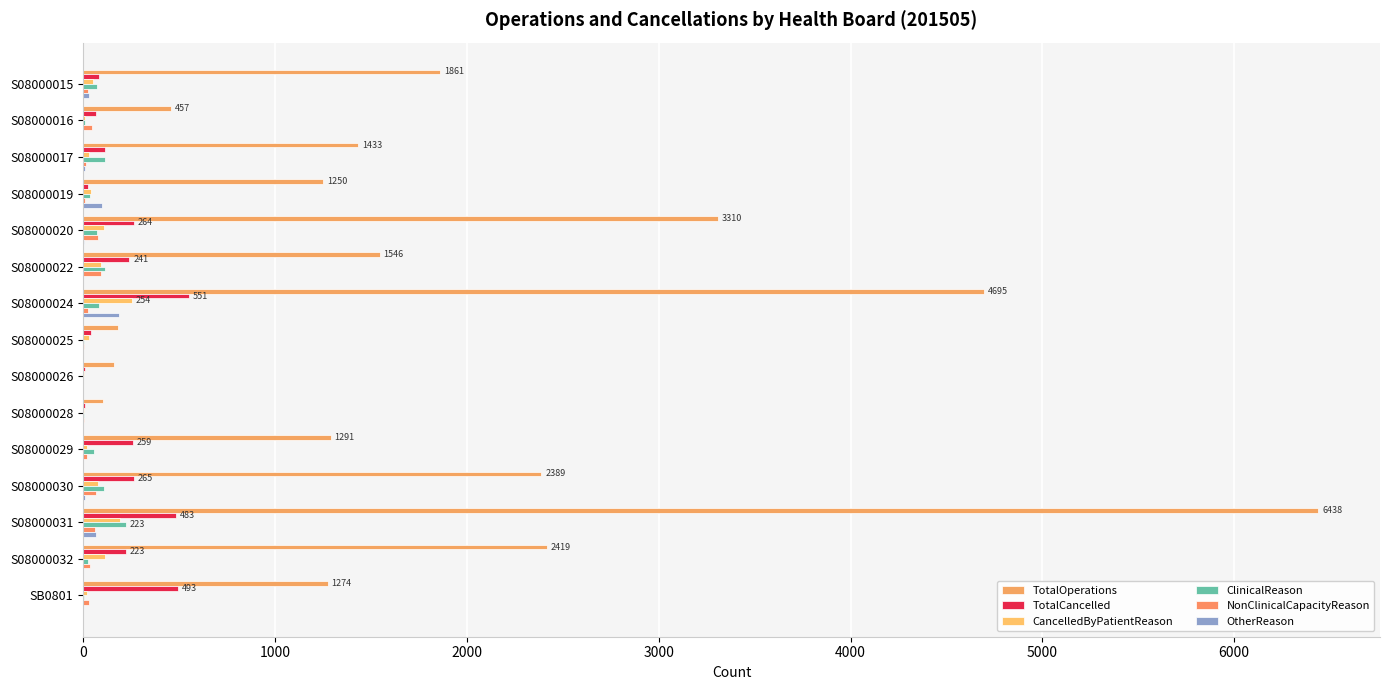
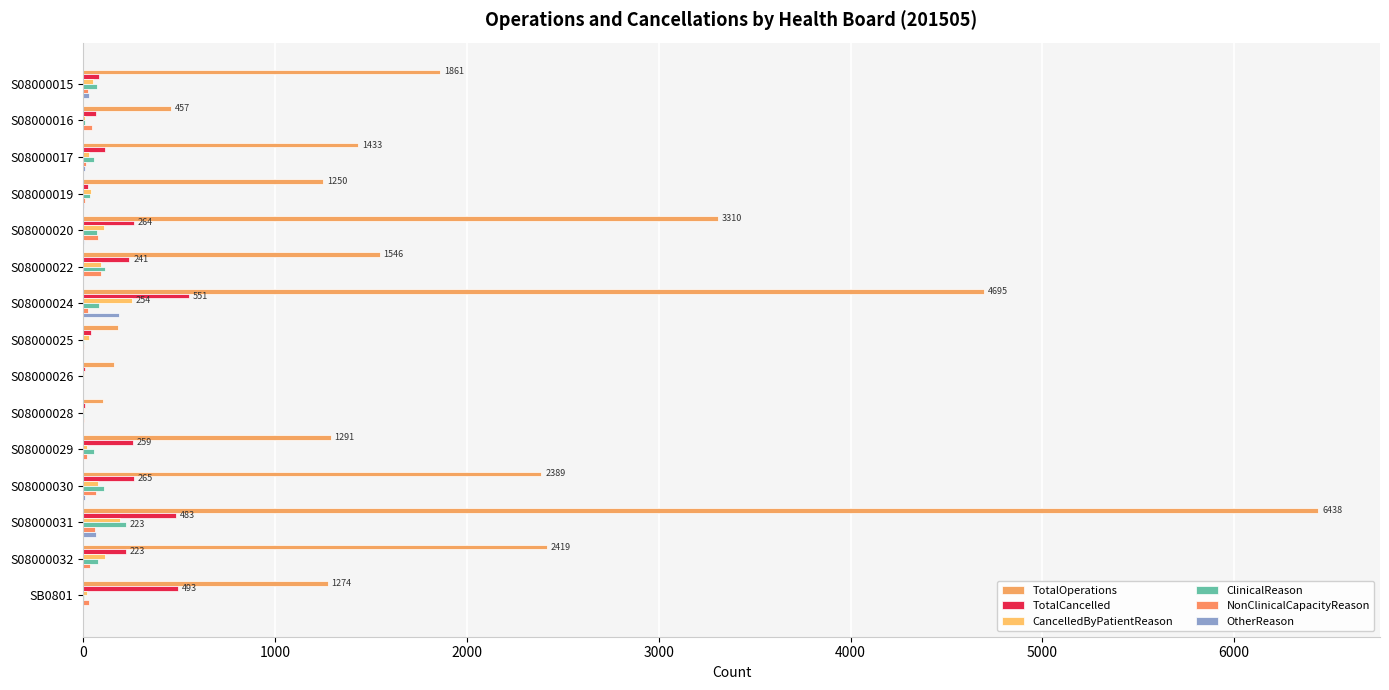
ClinicalReason, S08000017: 110 -> 60
OtherReason, S08000019: 100 -> 10
ClinicalReason, S08000032: 20 -> 80
